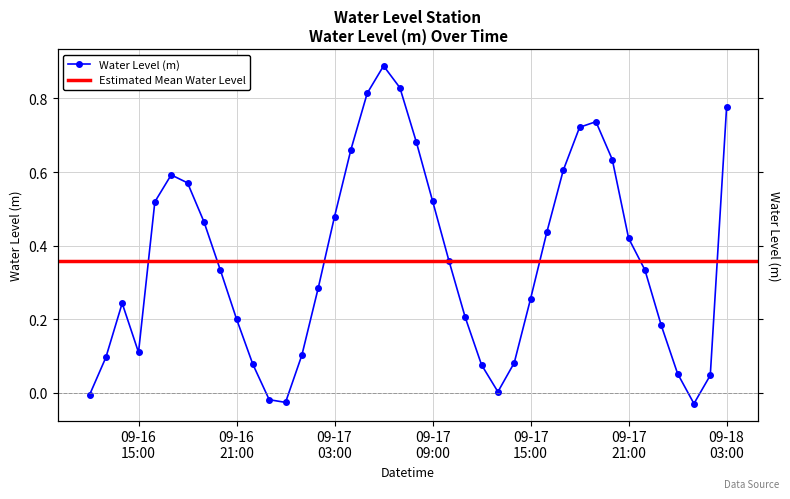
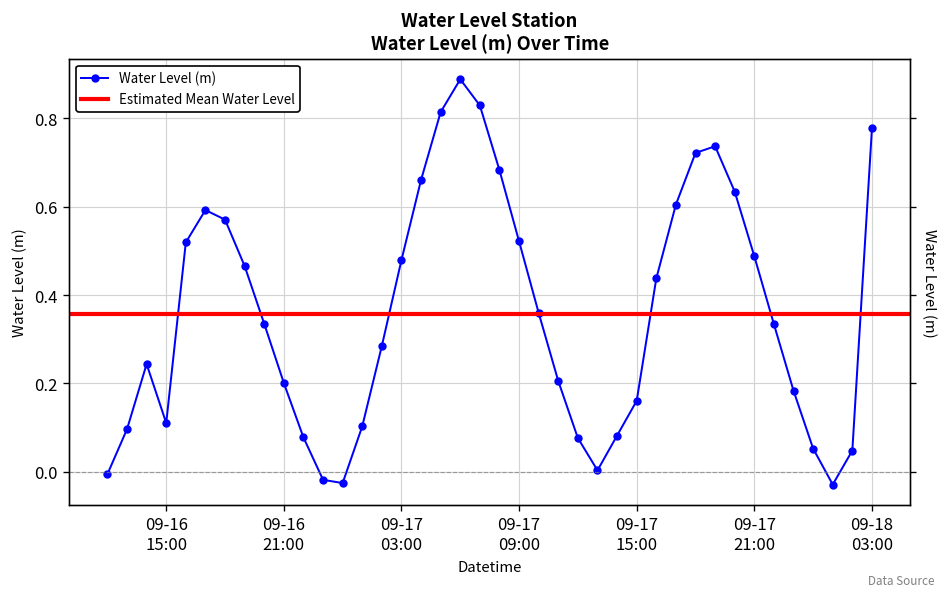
09-17 15:00: 0.26 -> 0.16
09-17 21:00: 0.42 -> 0.49
